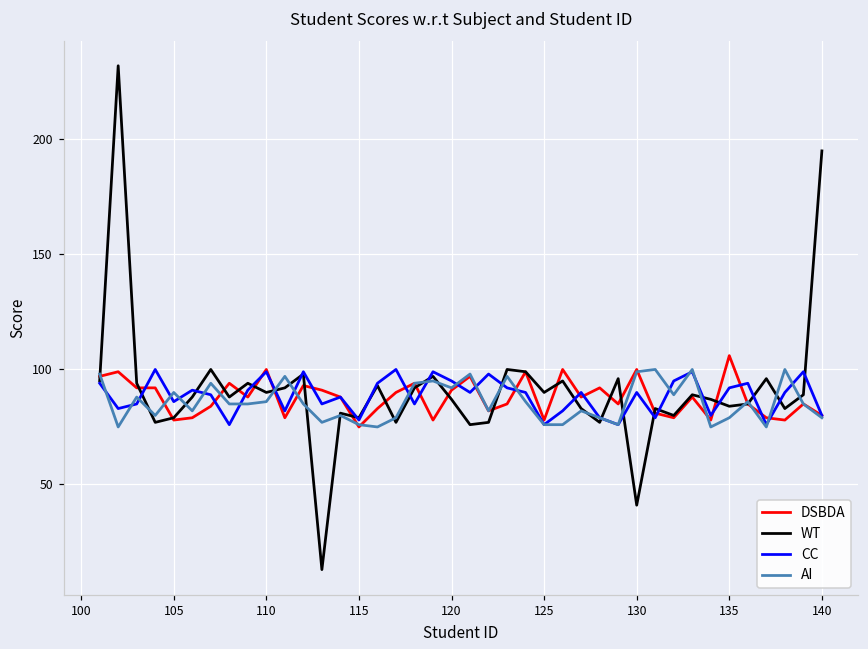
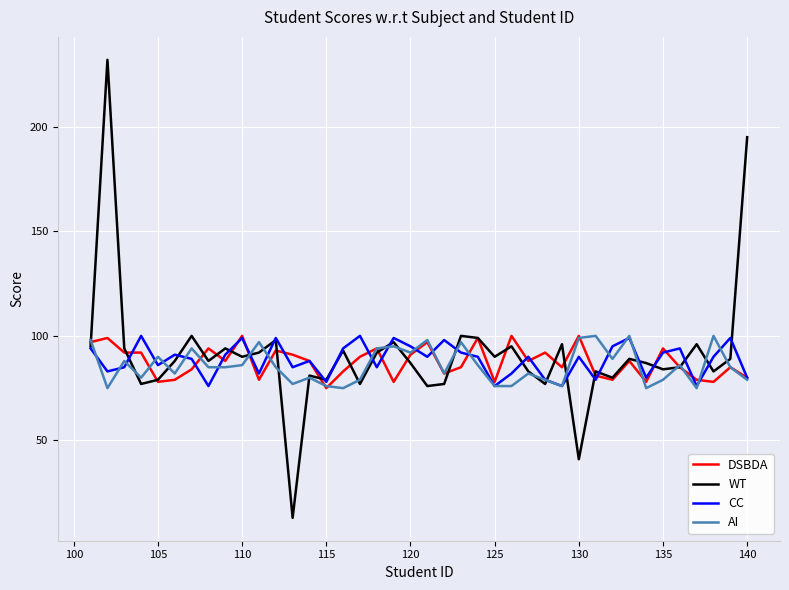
DSBDA, 135: 106 -> 94
